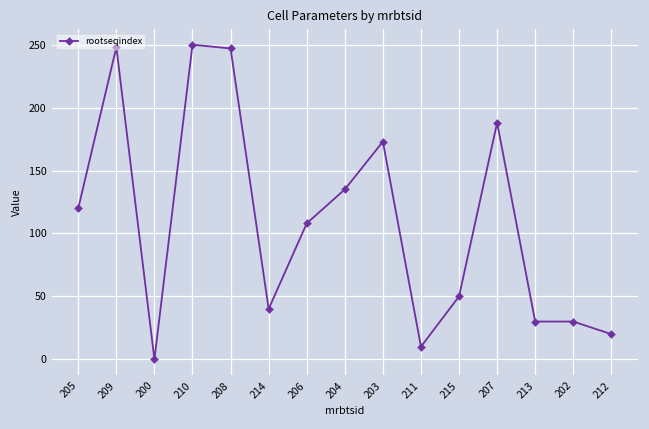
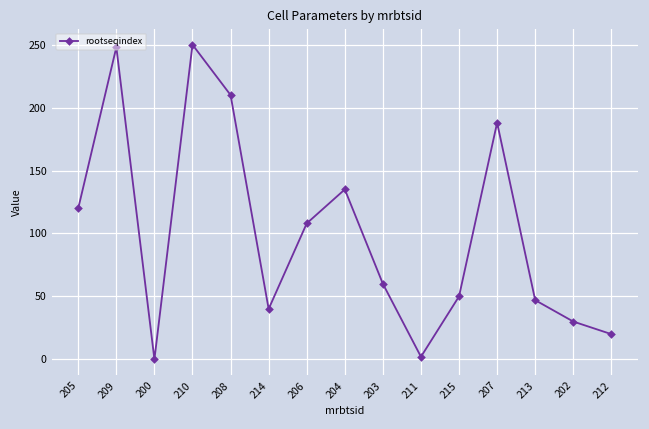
208: 247 -> 210
203: 173 -> 60
211: 10 -> 2
213: 30 -> 47
